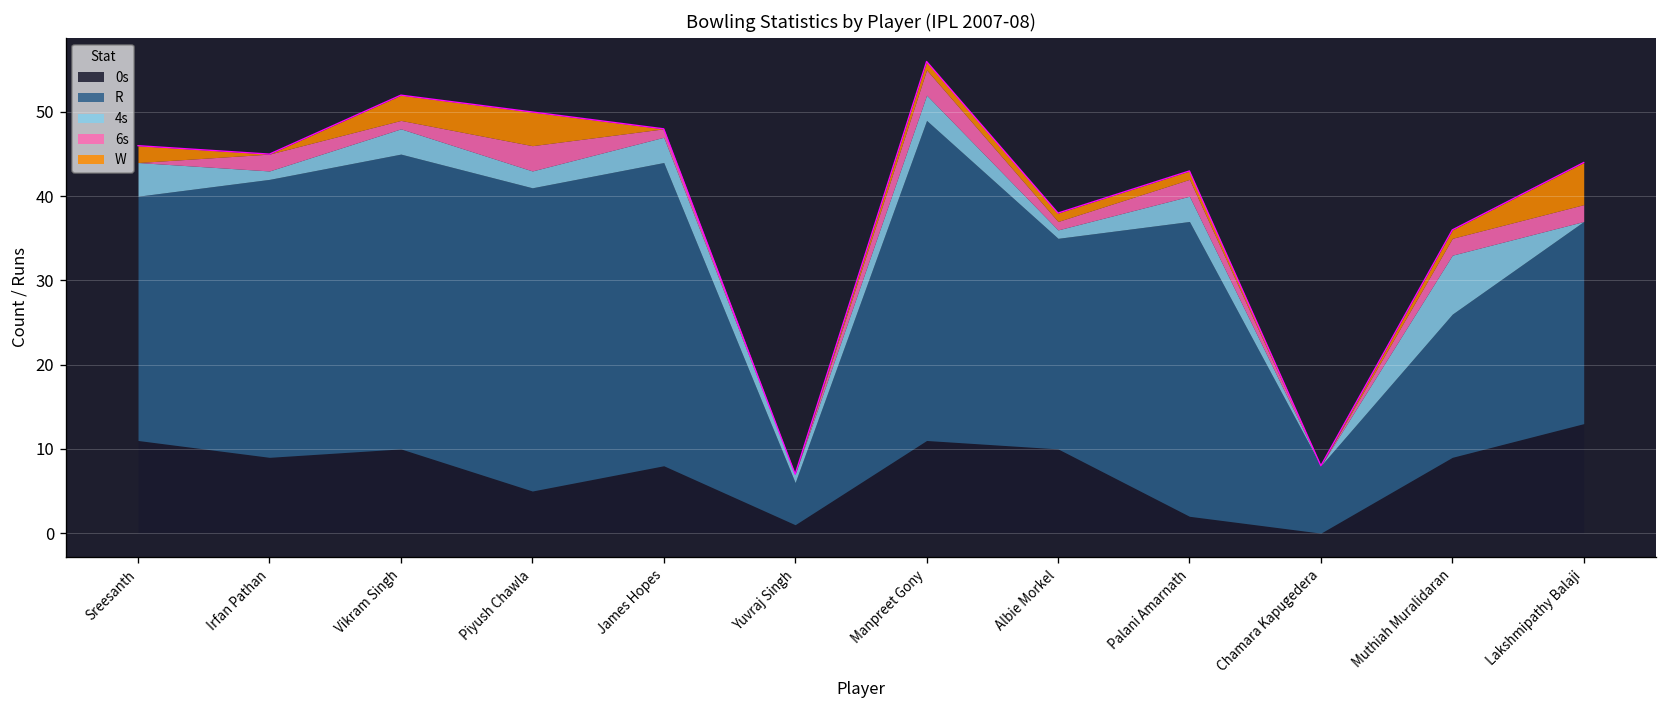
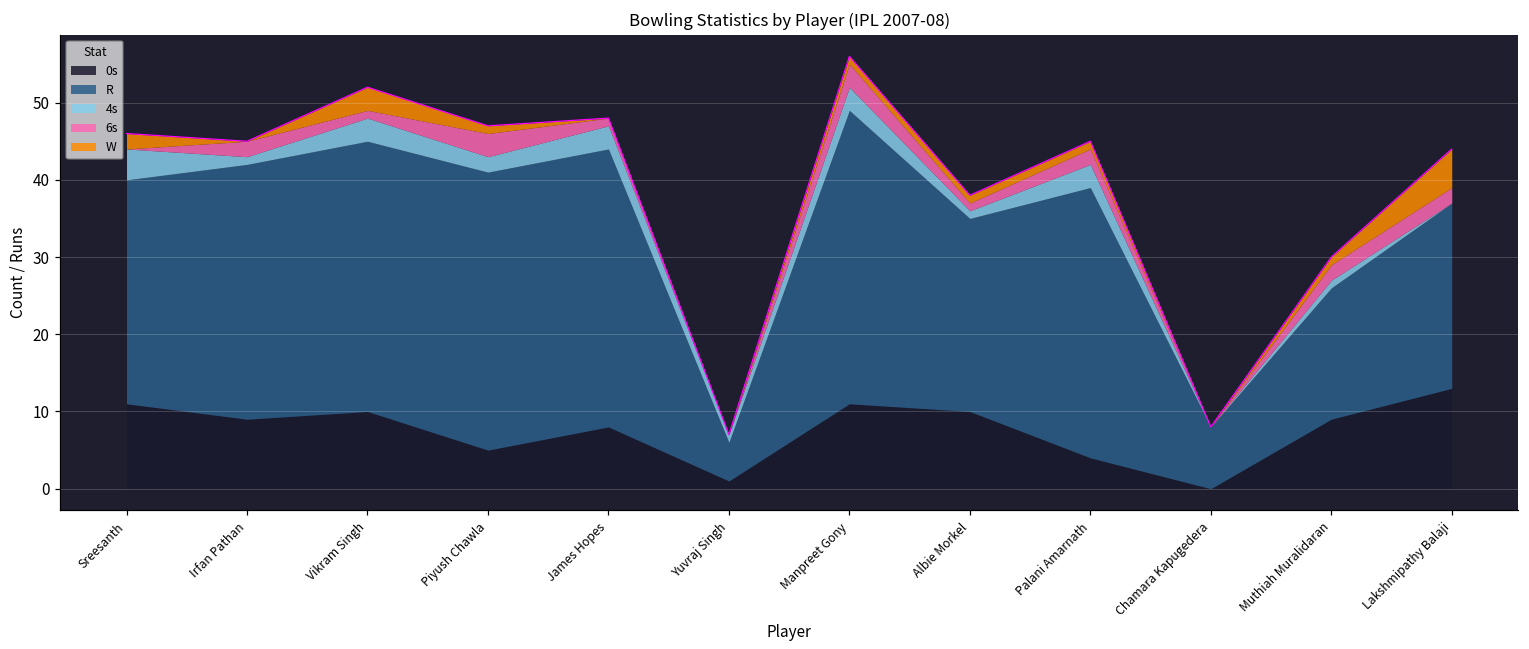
W, Piyush Chawla: 4 -> 1
0s, Palani Amarnath: 2 -> 4
4s, Muthiah Muralidaran: 7 -> 1
